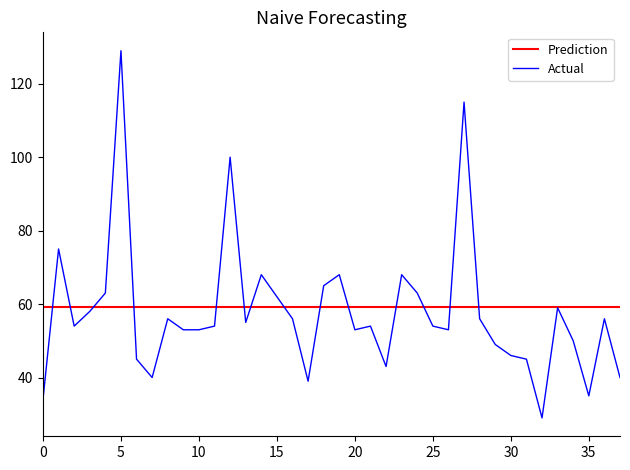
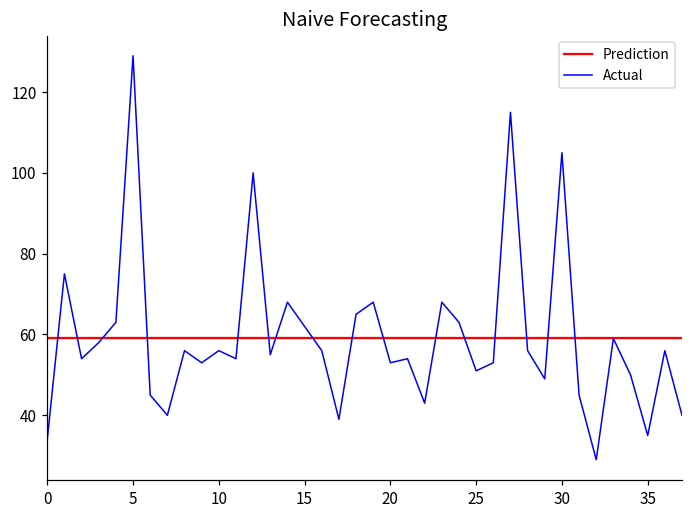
Actual, 10: 53 -> 56
Actual, 25: 54 -> 51
Actual, 30: 46 -> 105
